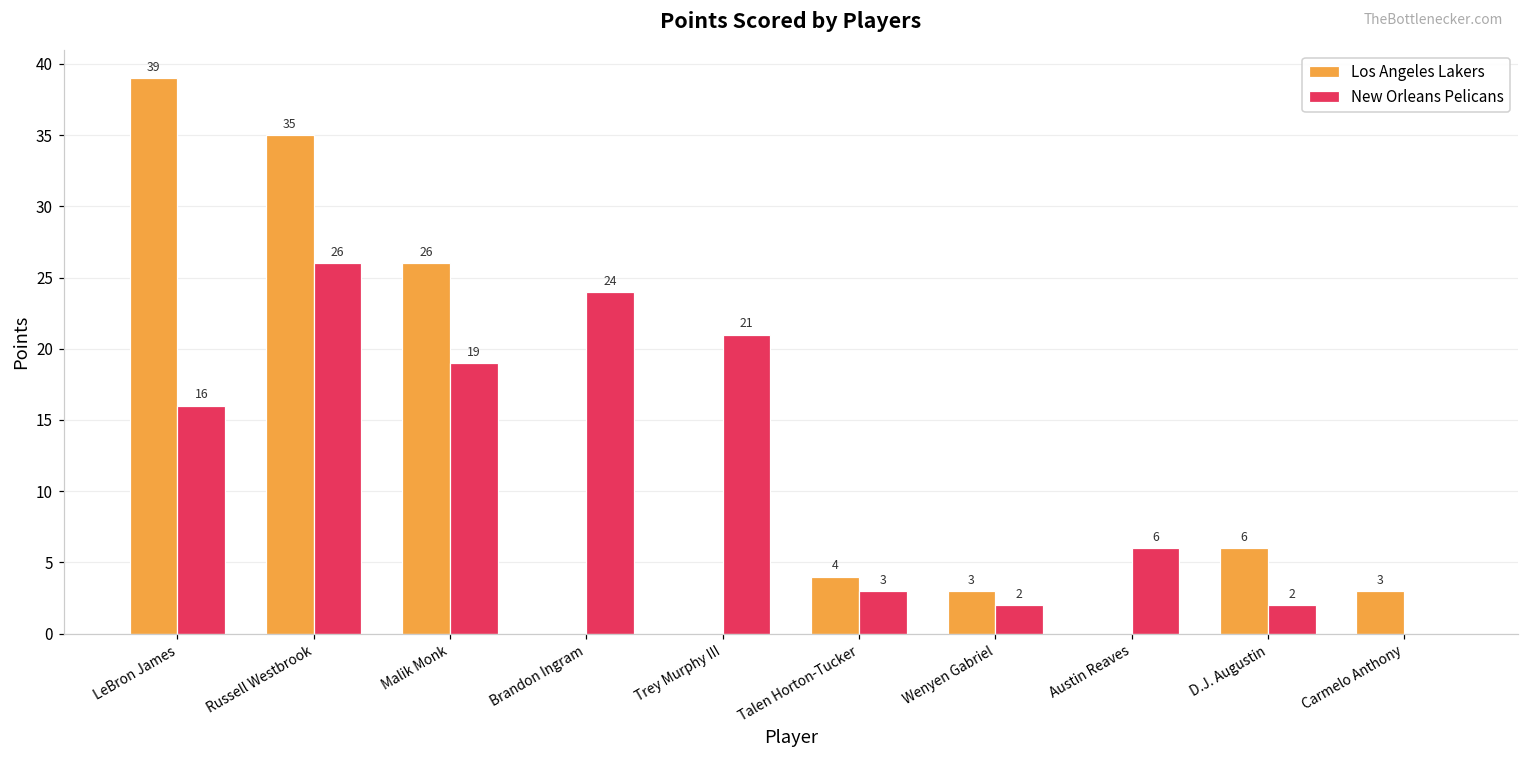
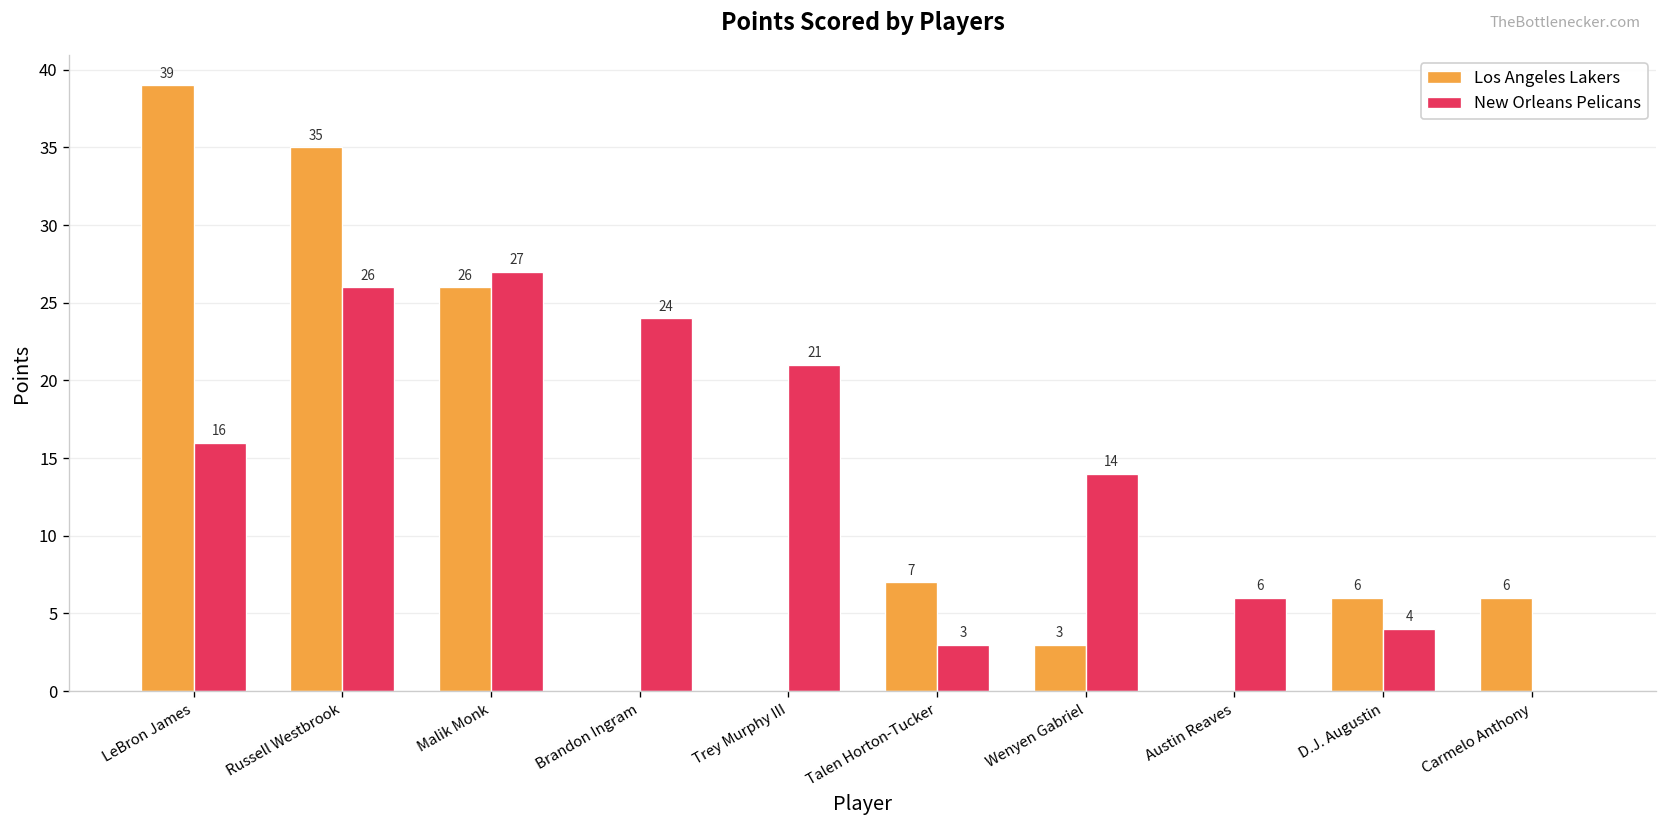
New Orleans Pelicans, Malik Monk: 19 -> 27
Los Angeles Lakers, Talen Horton-Tucker: 4 -> 7
New Orleans Pelicans, Wenyen Gabriel: 2 -> 14
New Orleans Pelicans, D.J. Augustin: 2 -> 4
Los Angeles Lakers, Carmelo Anthony: 3 -> 6
